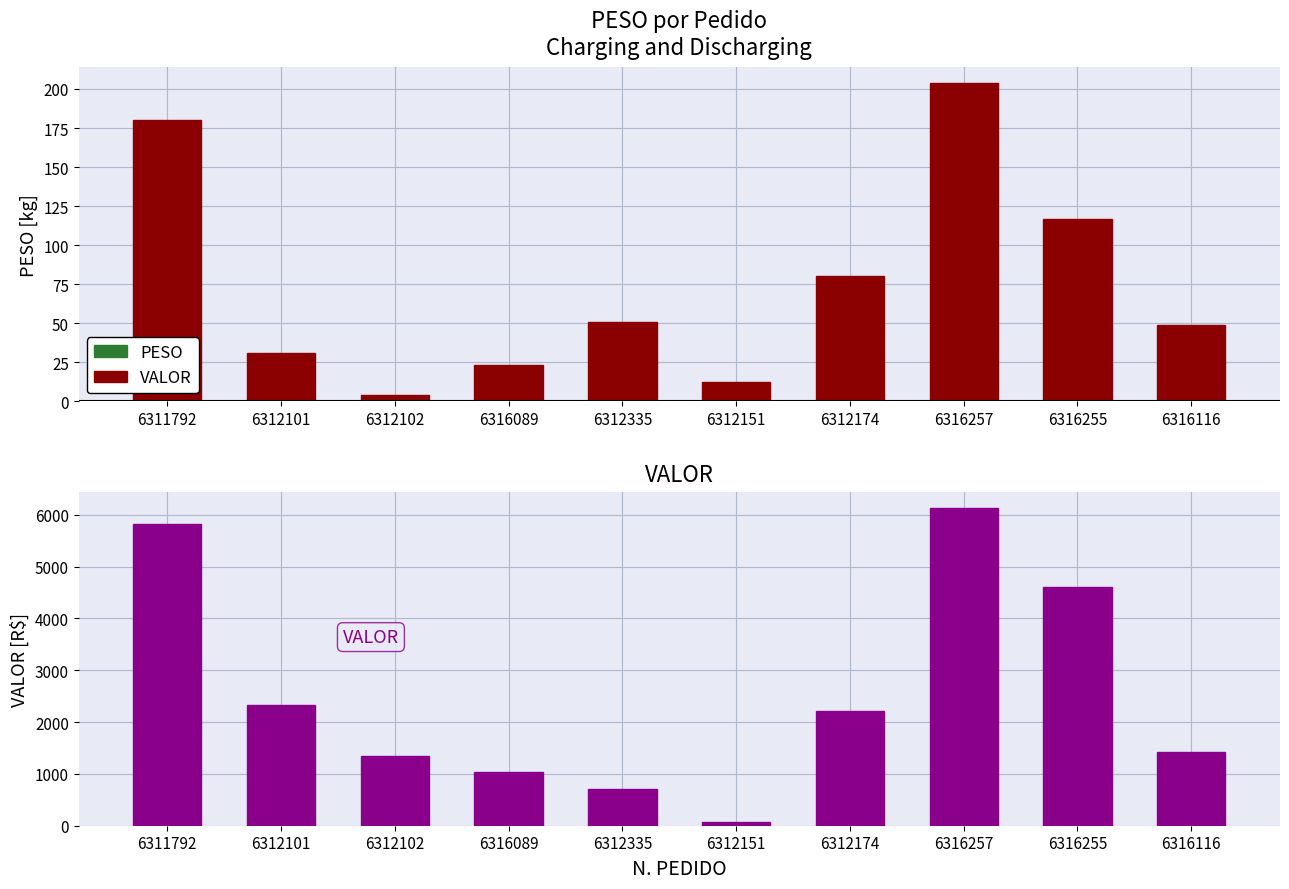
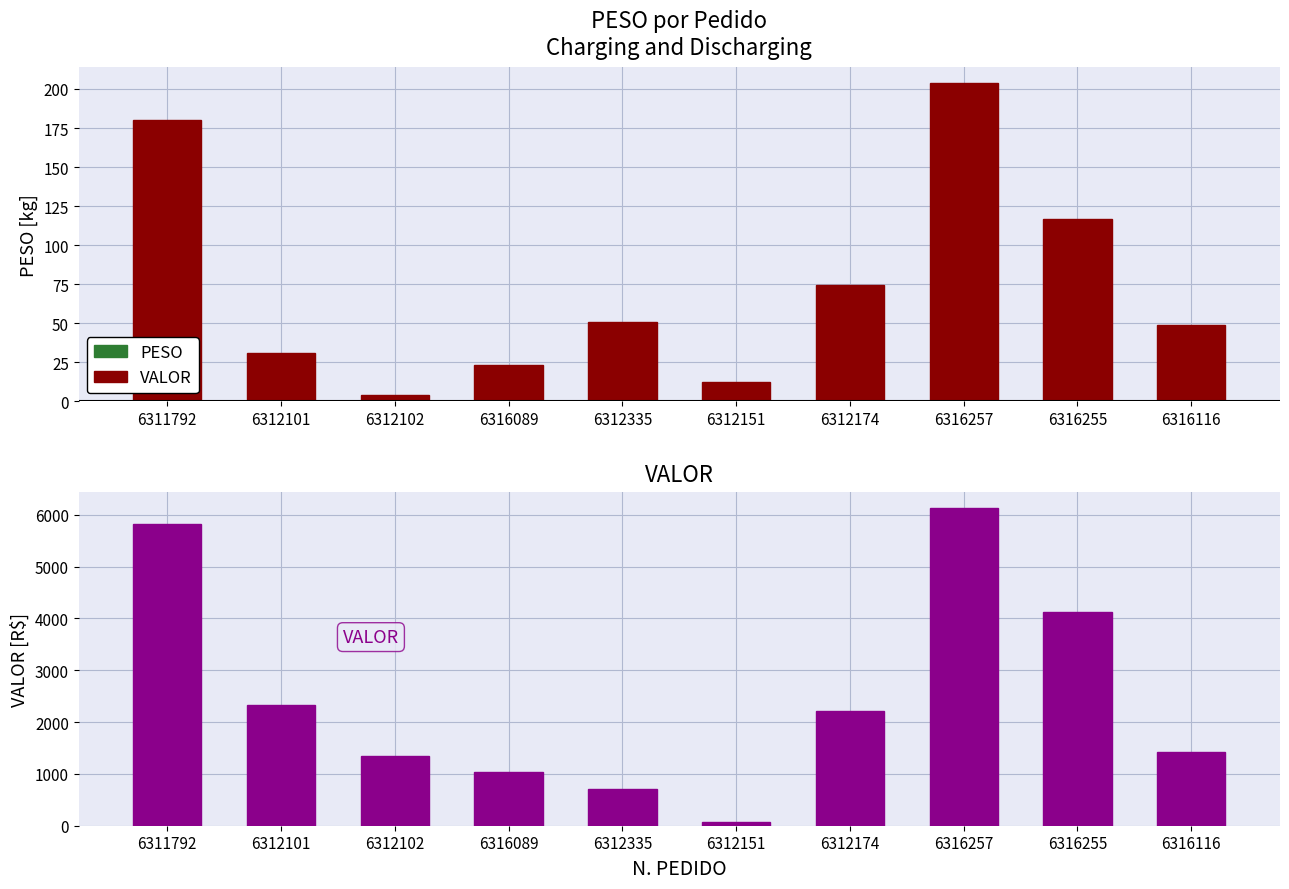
PESO por Pedido Charging and Discharging, 6312174: 80 -> 74
VALOR, 6316255: 4600 -> 4100
